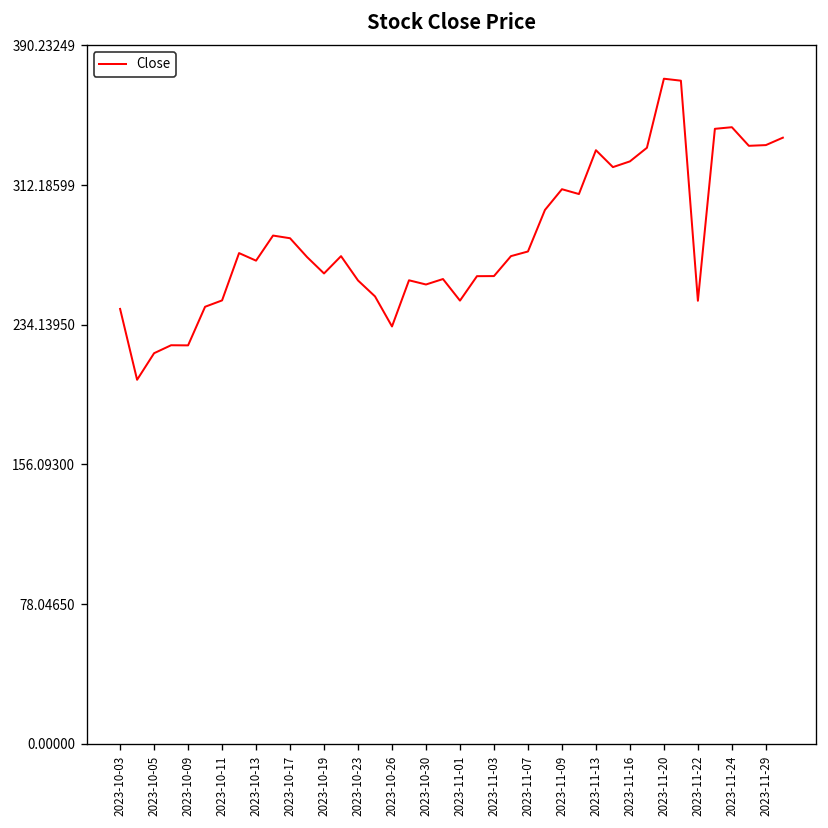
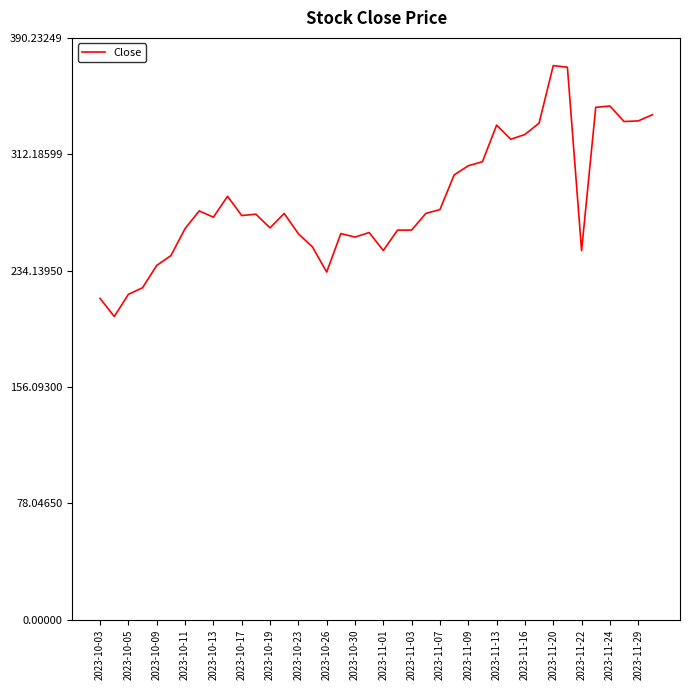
2023-10-03: 243 -> 216
2023-10-09: 223 -> 238
2023-10-11: 248 -> 262
2023-10-17: 283 -> 271
2023-11-09: 310 -> 304
